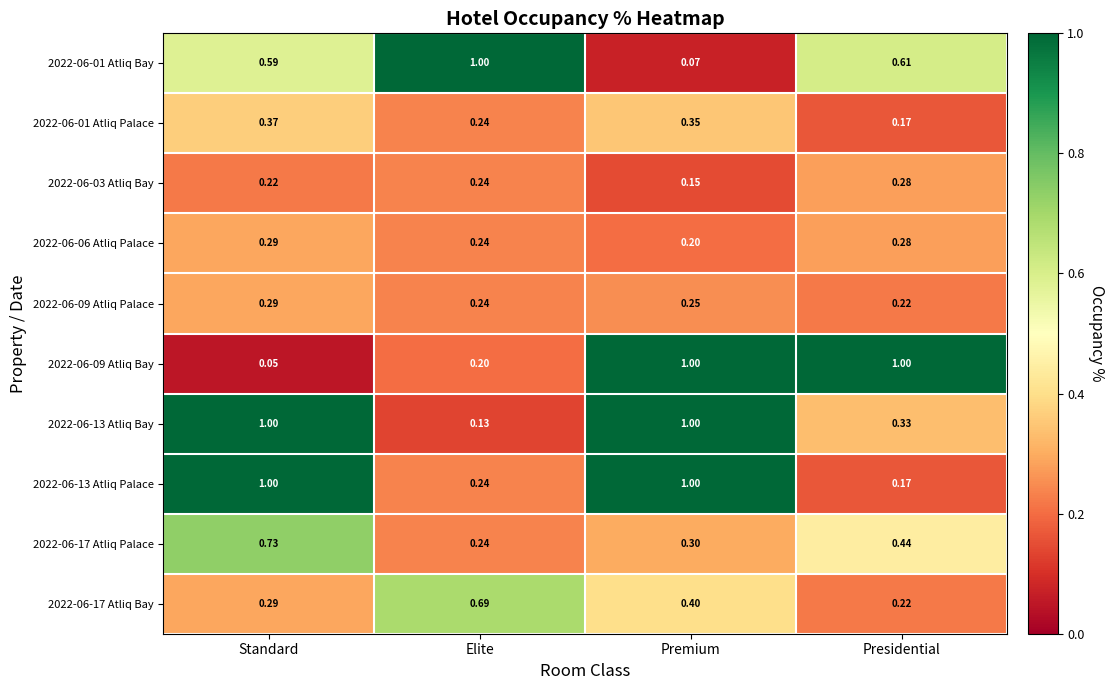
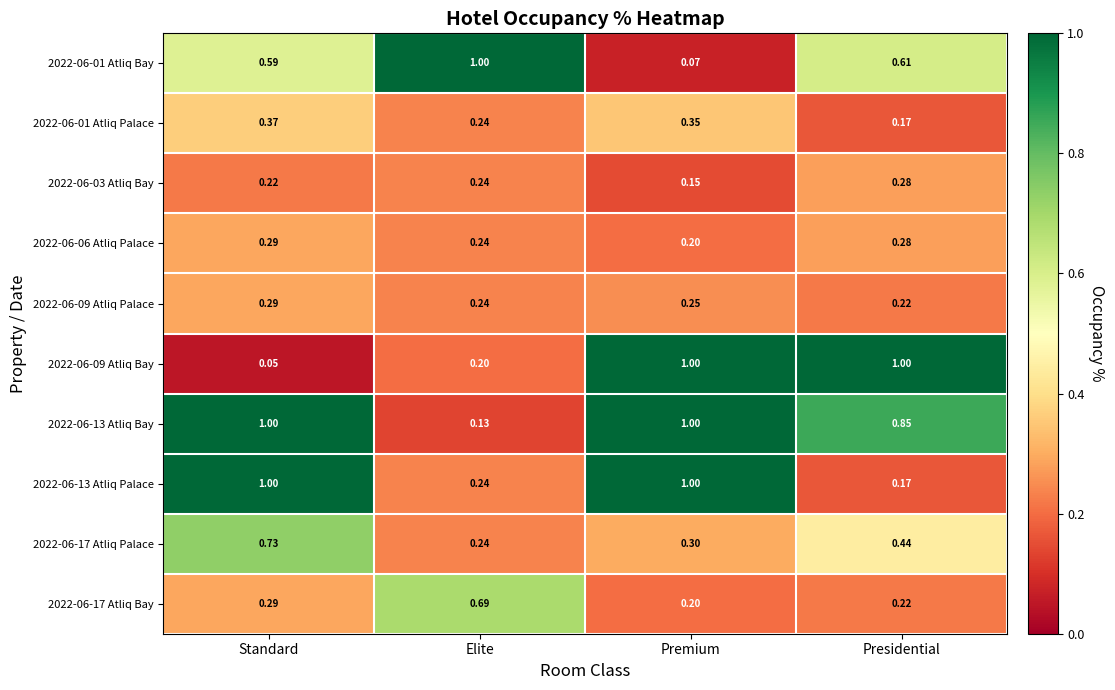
2022-06-13 Atliq Bay, Presidential: 0.33 -> 0.85
2022-06-17 Atliq Bay, Premium: 0.40 -> 0.20
